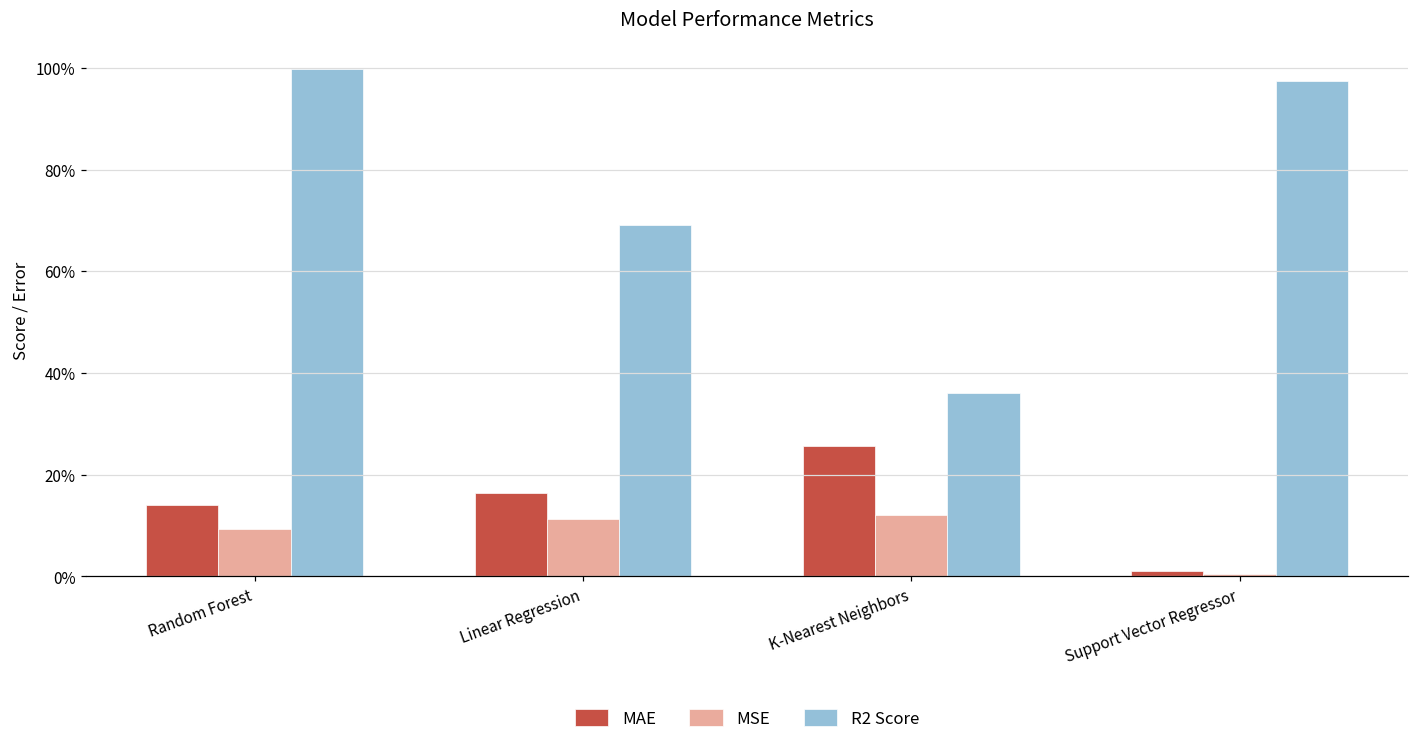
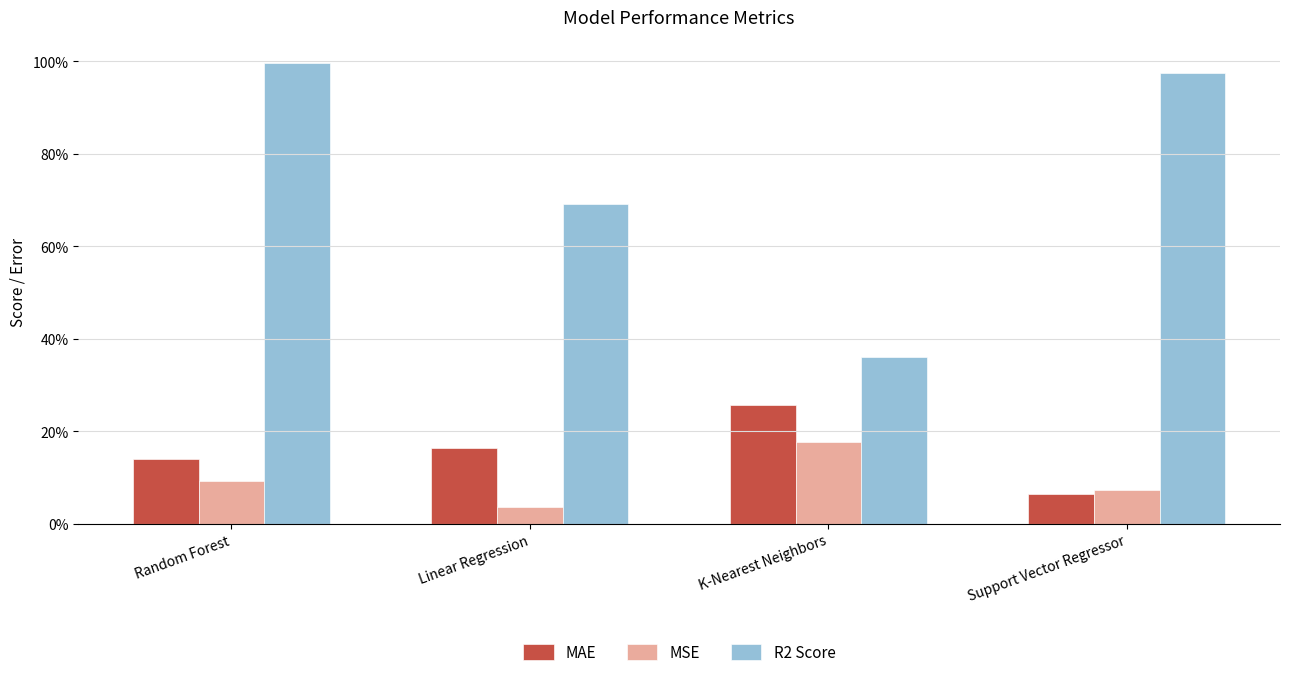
MSE, Linear Regression: 11% -> 4%
MSE, K-Nearest Neighbors: 12% -> 18%
MAE, Support Vector Regressor: 1% -> 6%
MSE, Support Vector Regressor: 0% -> 7%
